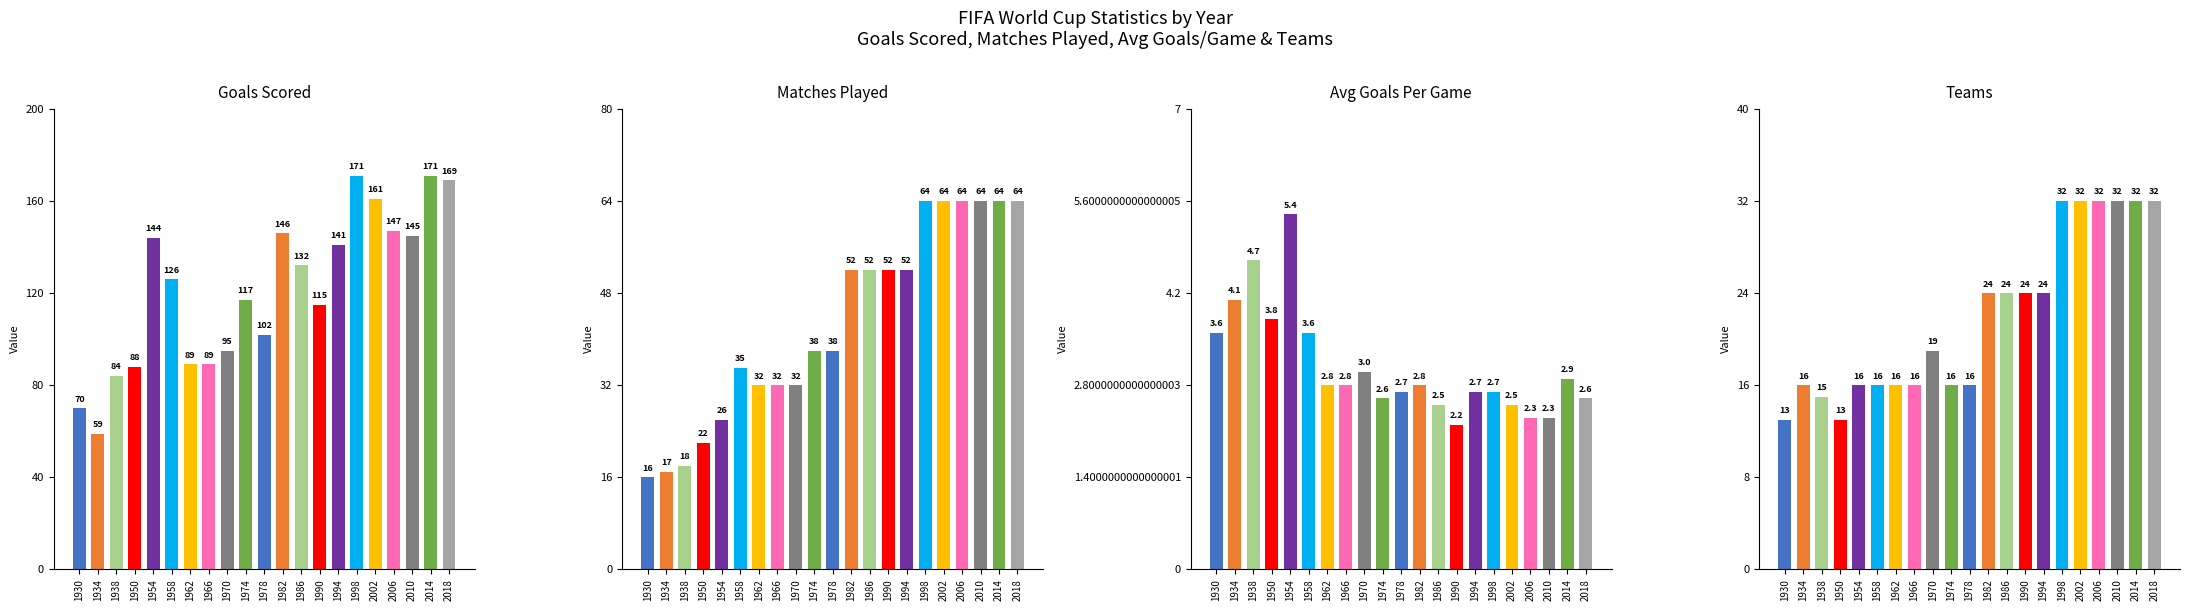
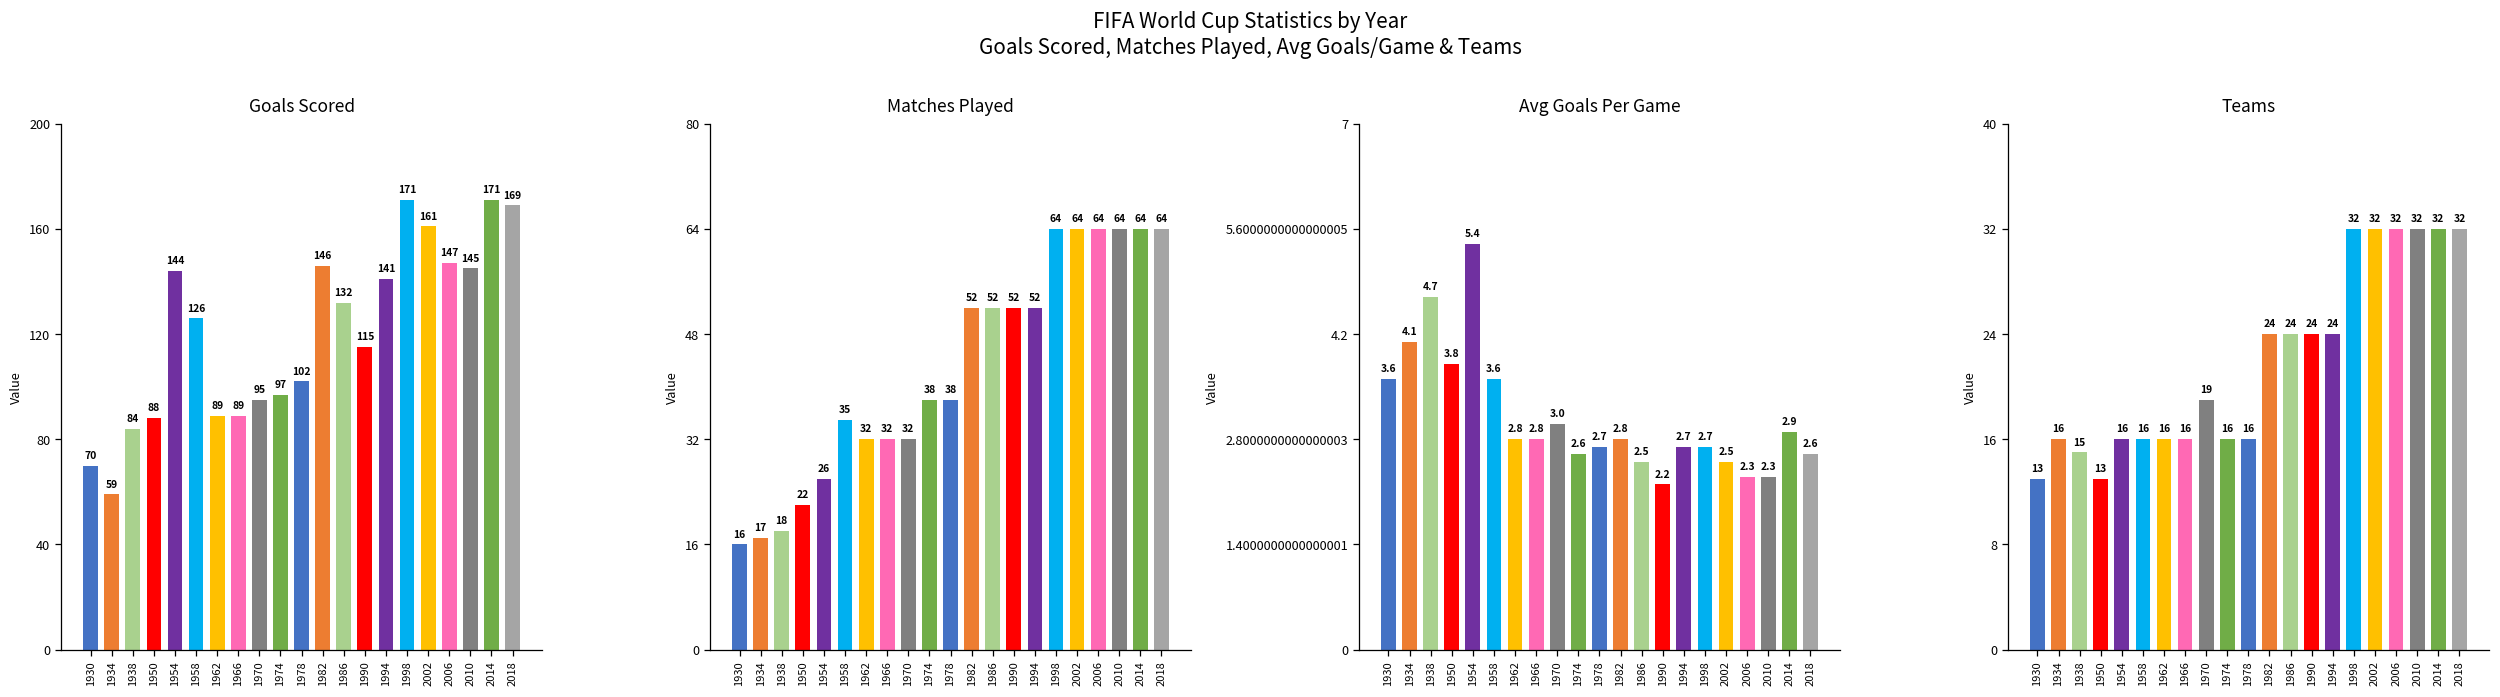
Goals Scored, 1974: 117 -> 97
